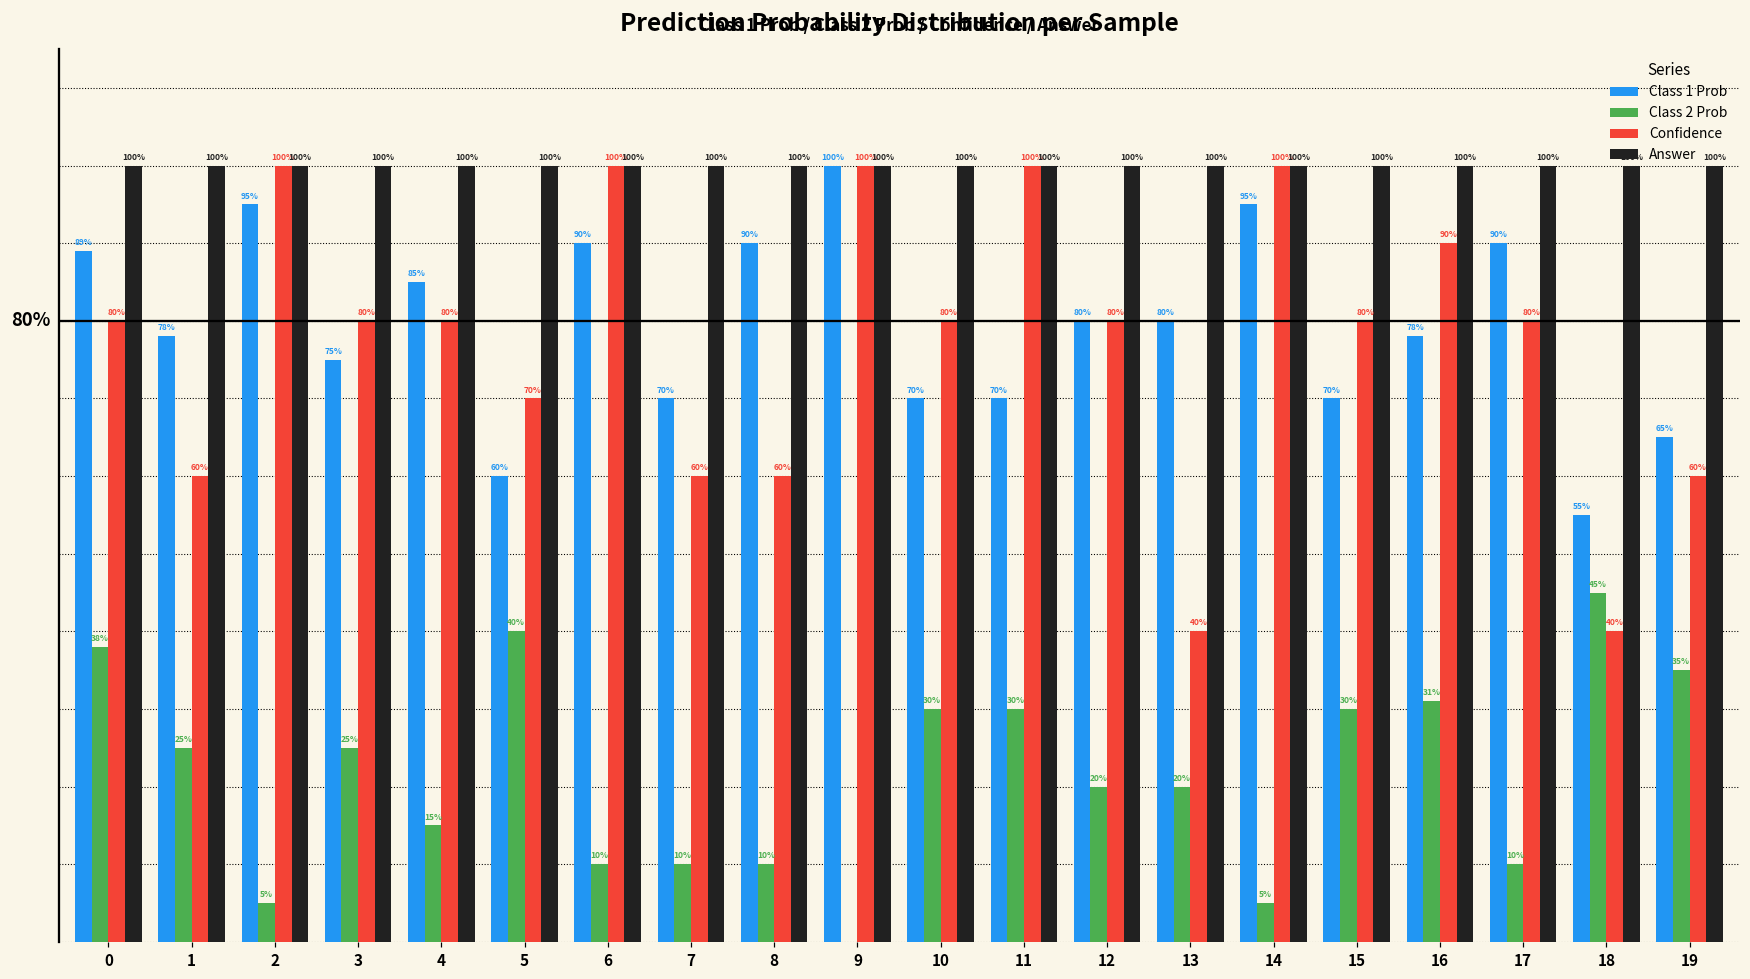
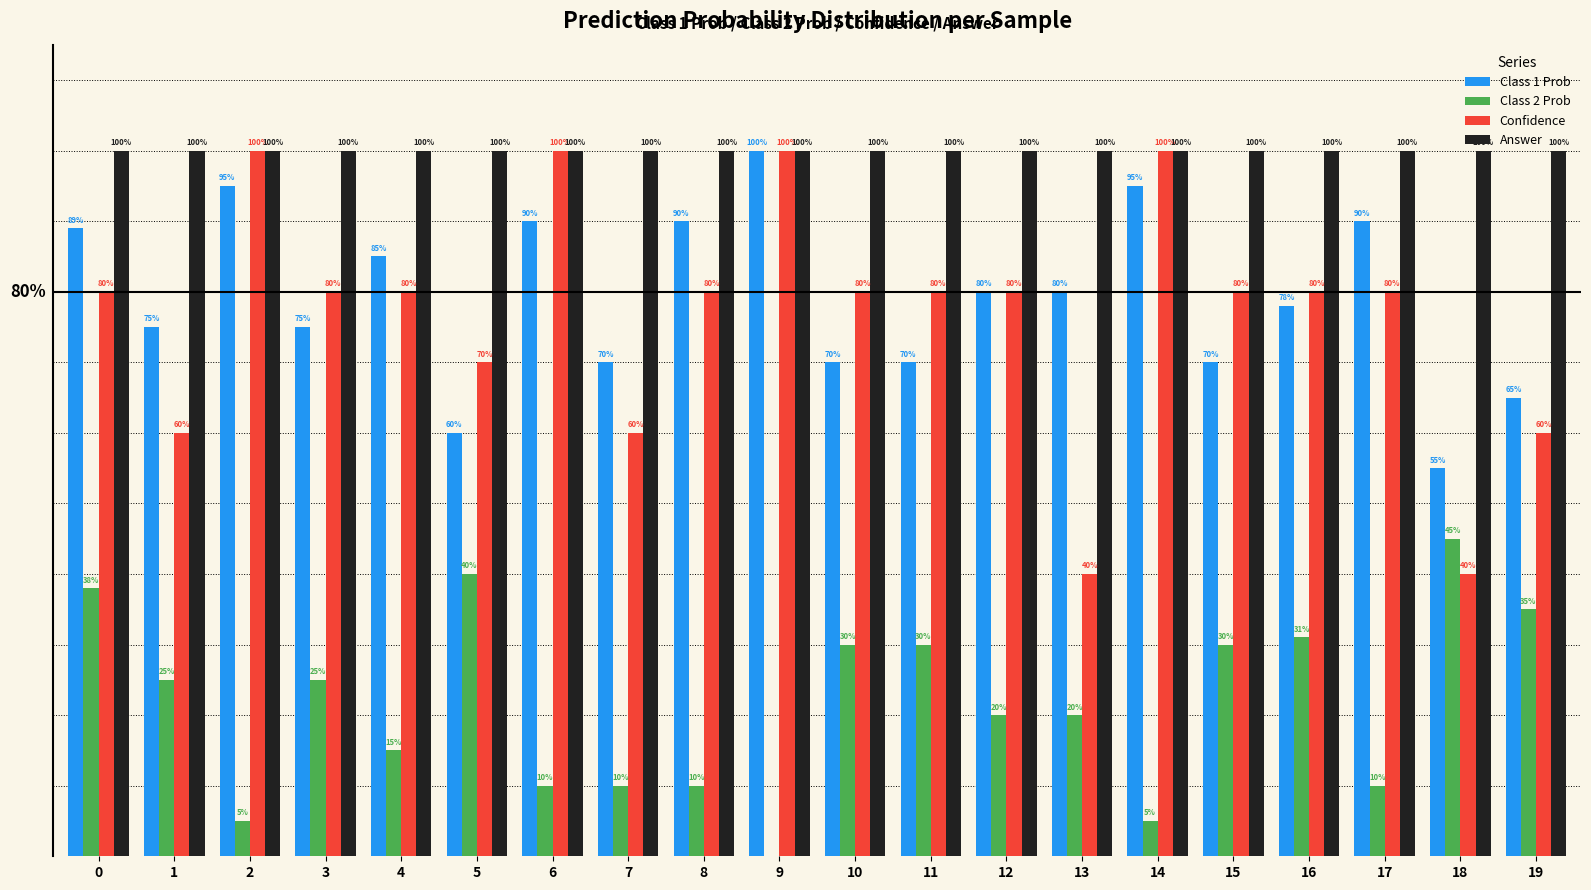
Class 1 Prob, 1: 78% -> 75%
Confidence, 8: 60% -> 80%
Confidence, 11: 100% -> 80%
Confidence, 16: 90% -> 80%
